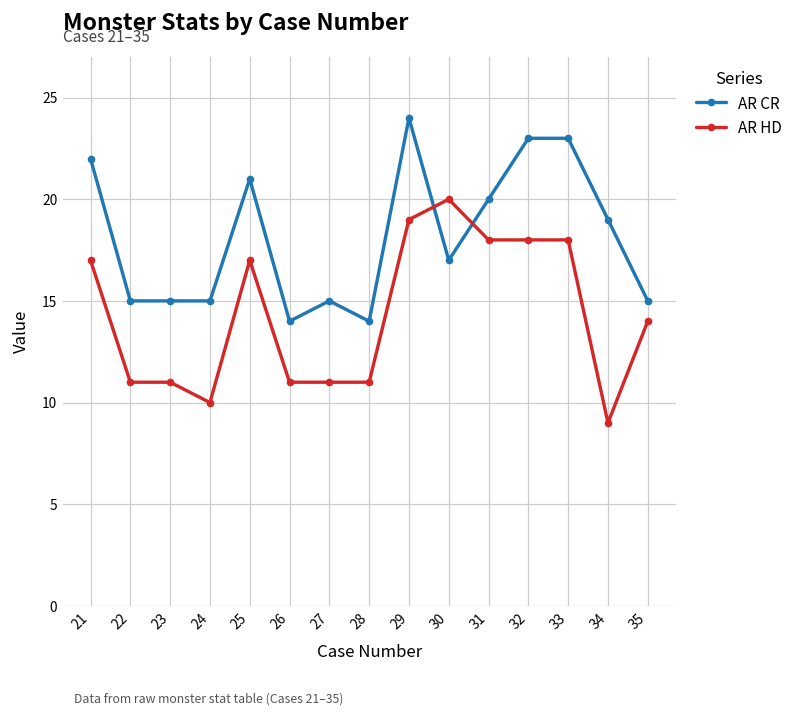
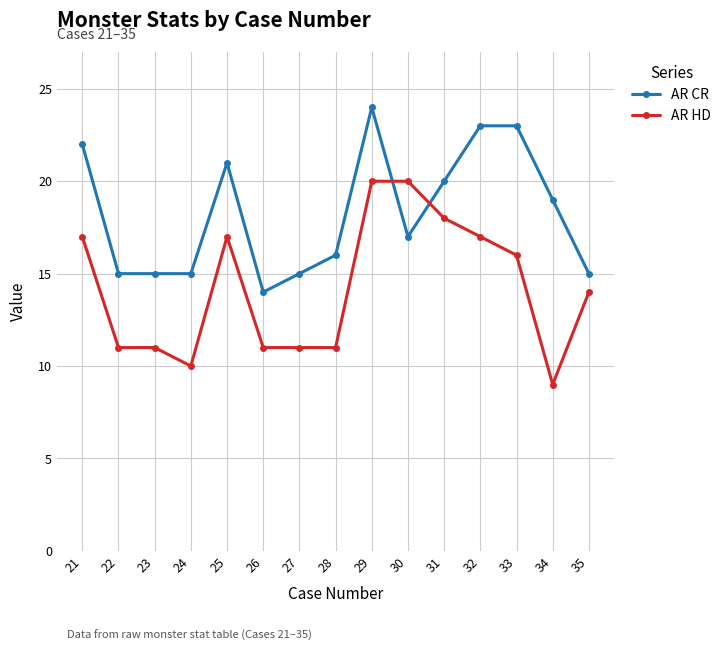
AR CR, 28: 14 -> 16
AR HD, 29: 19 -> 20
AR HD, 32: 18 -> 17
AR HD, 33: 18 -> 16
